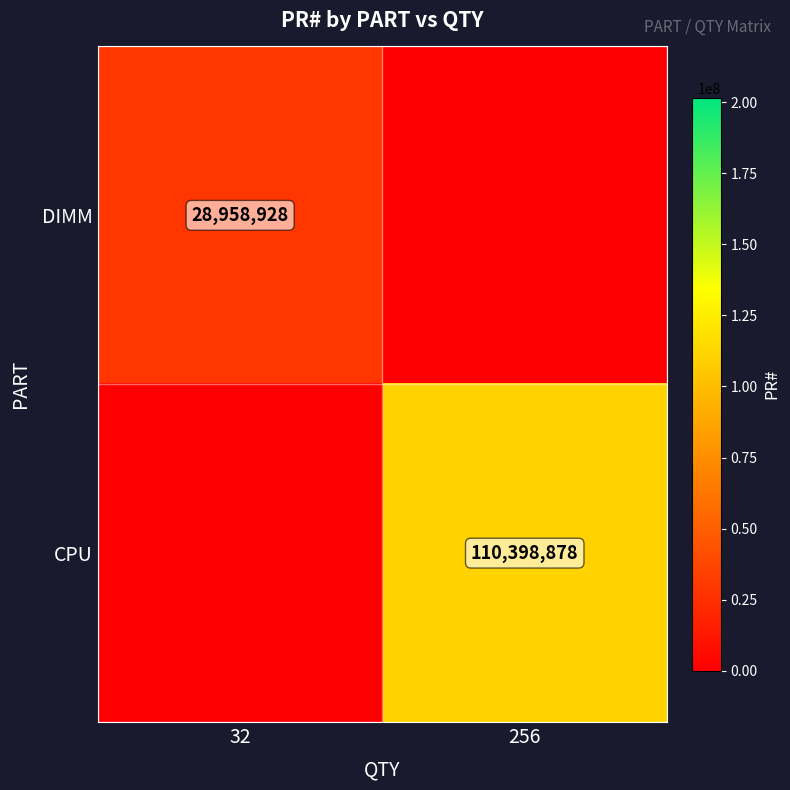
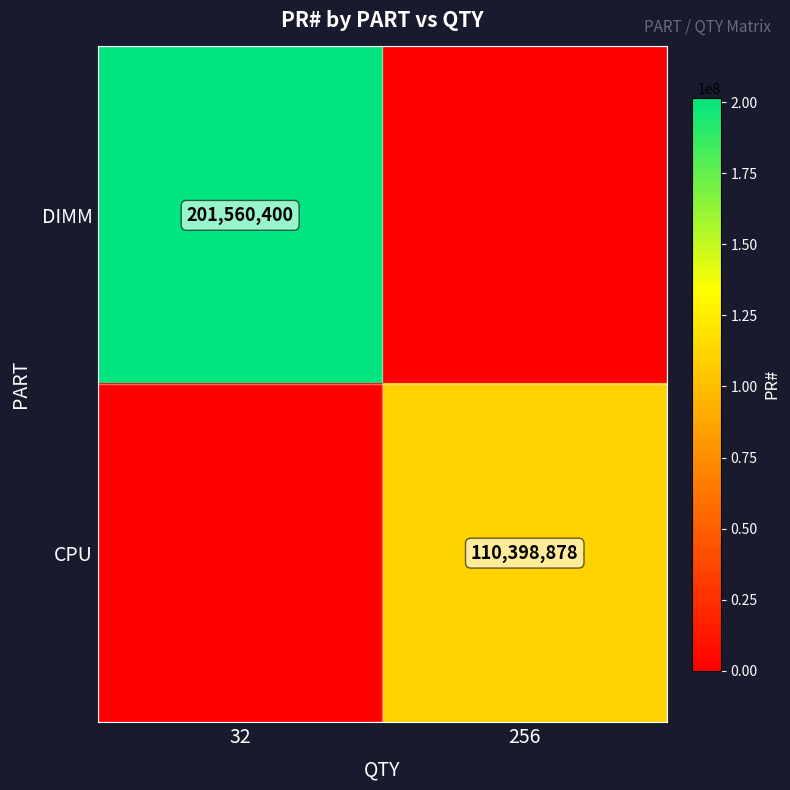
DIMM, 32: 28,958,928 -> 201,560,400
